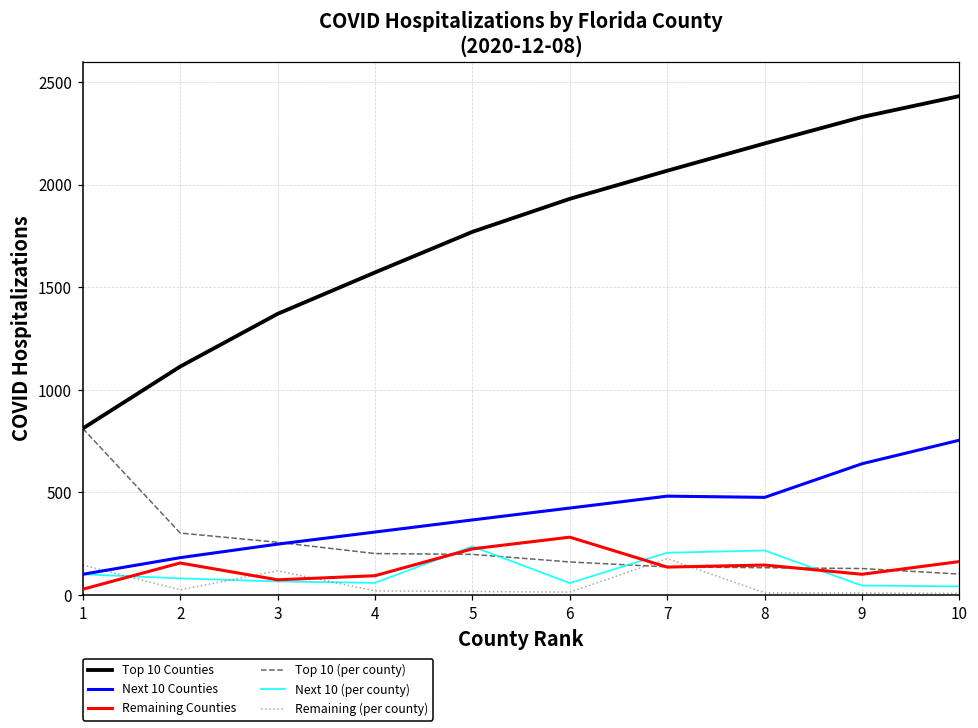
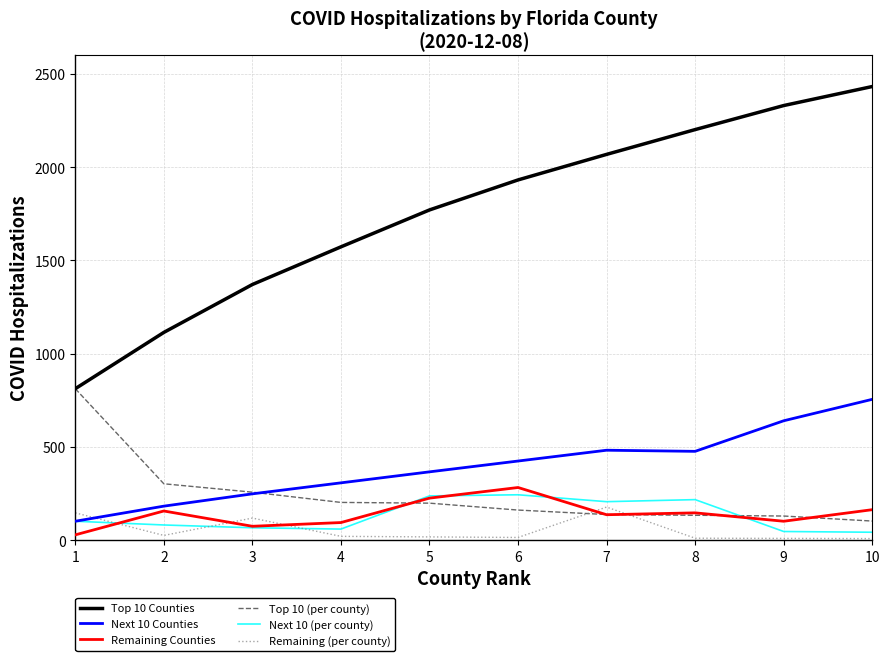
Next 10 (per county), 6: 60 -> 240
